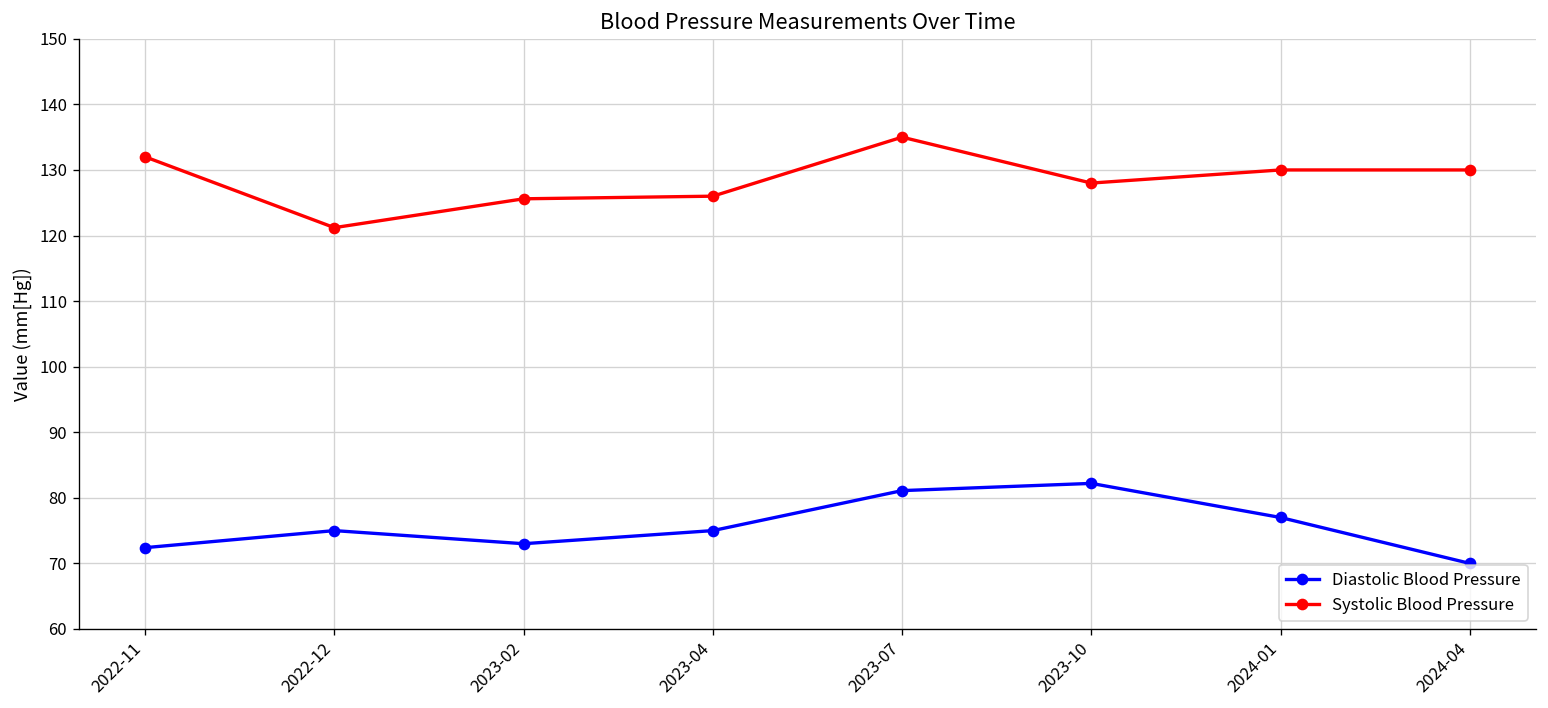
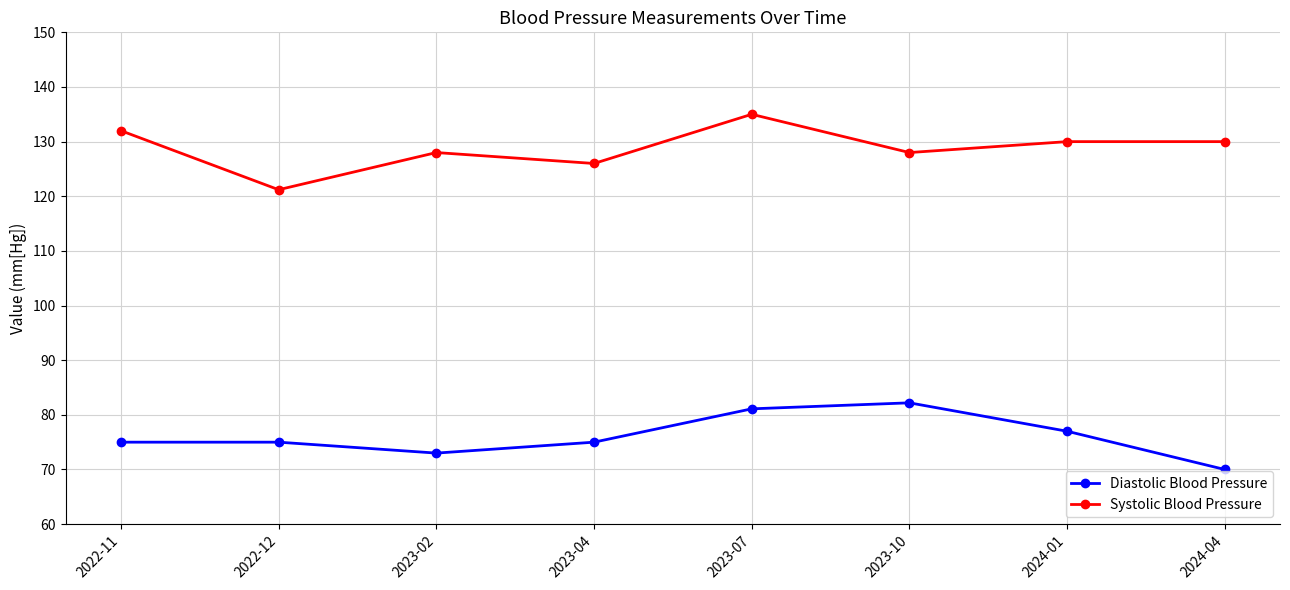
Diastolic Blood Pressure, 2022-11: 72 -> 75
Systolic Blood Pressure, 2023-02: 126 -> 128
